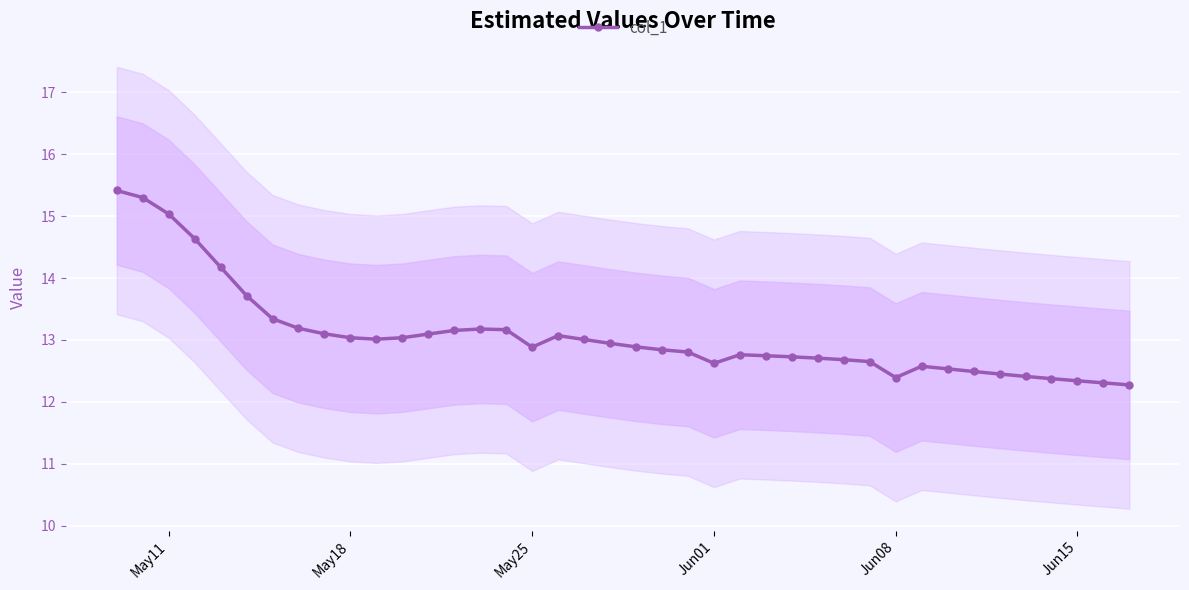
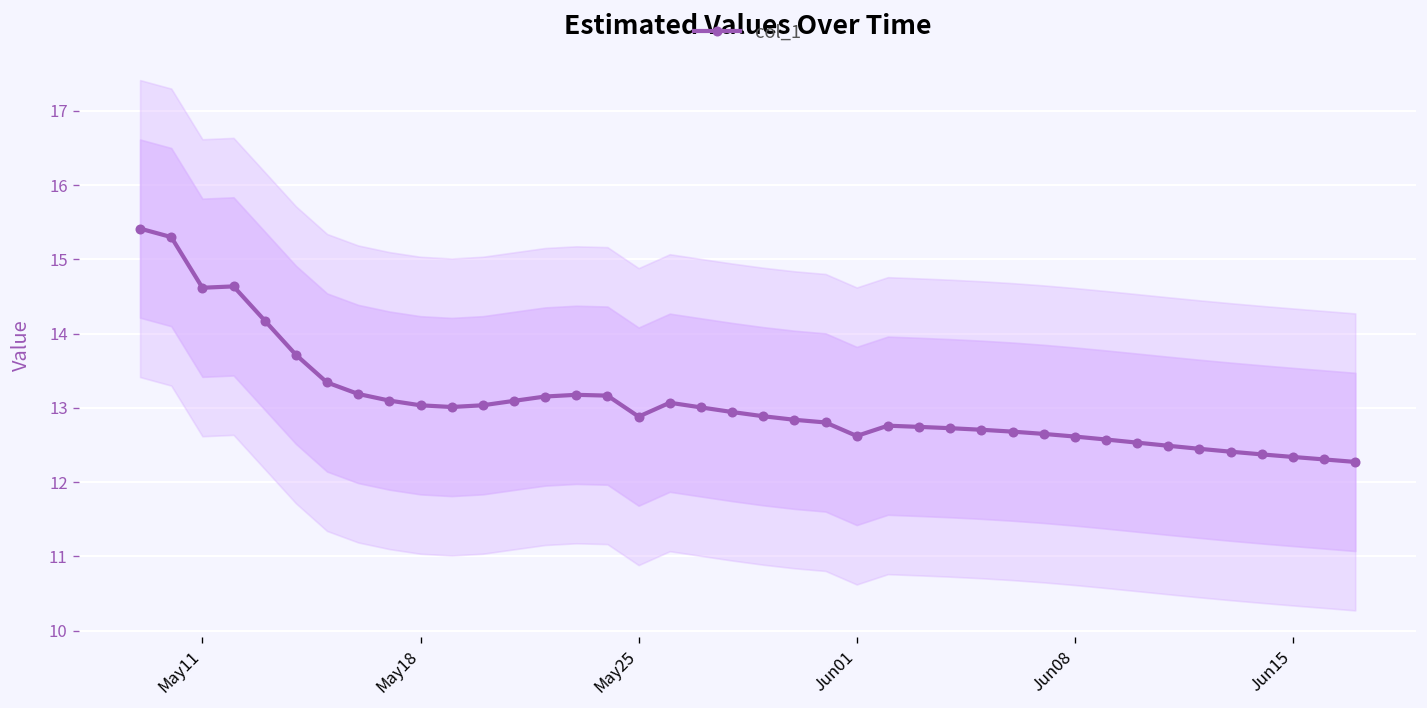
col_1, May11: 15.0 -> 14.6
col_1, Jun08: 12.4 -> 12.6
